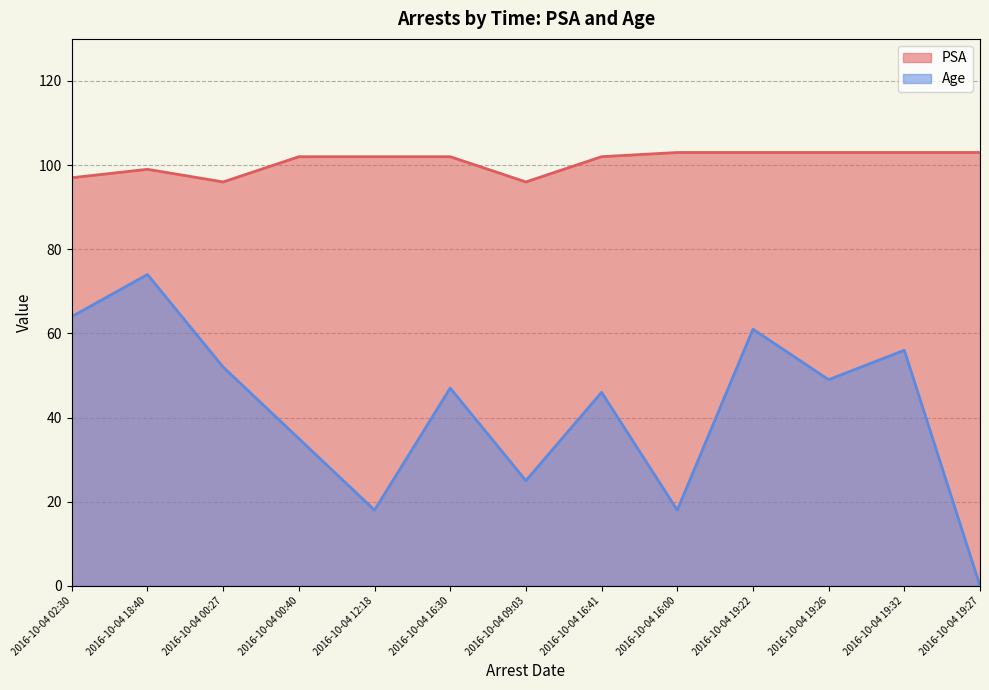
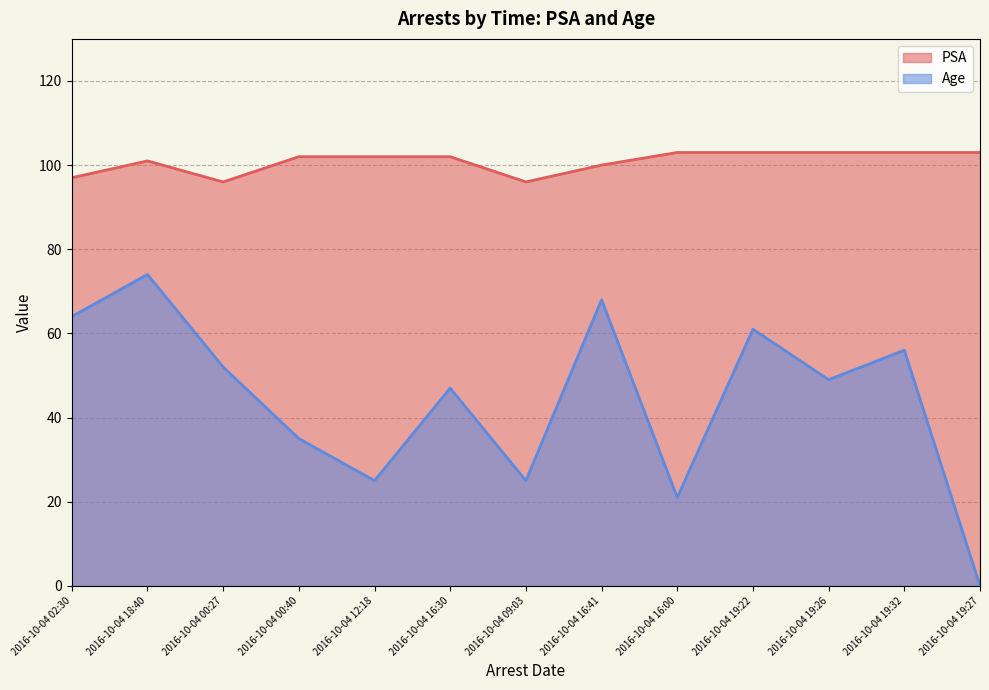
PSA, 2016-10-04 18:40: 99 -> 101
Age, 2016-10-04 12:18: 18 -> 25
PSA, 2016-10-04 16:41: 102 -> 100
Age, 2016-10-04 16:41: 46 -> 68
Age, 2016-10-04 16:00: 18 -> 21
